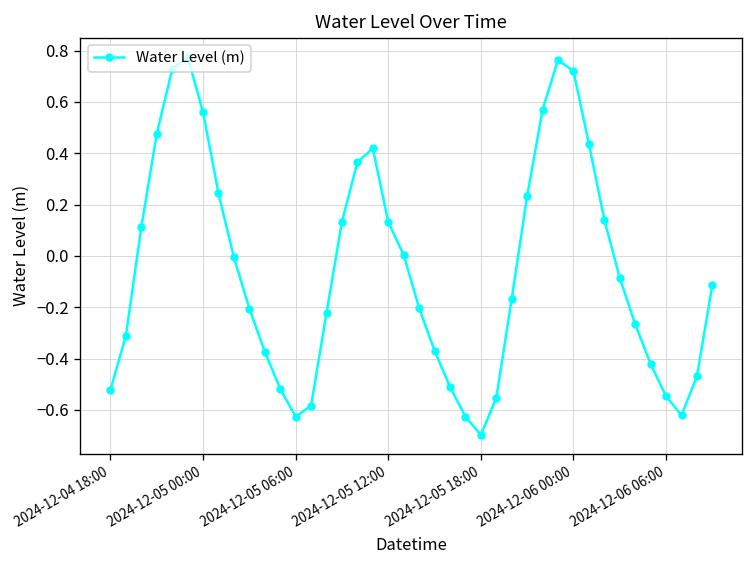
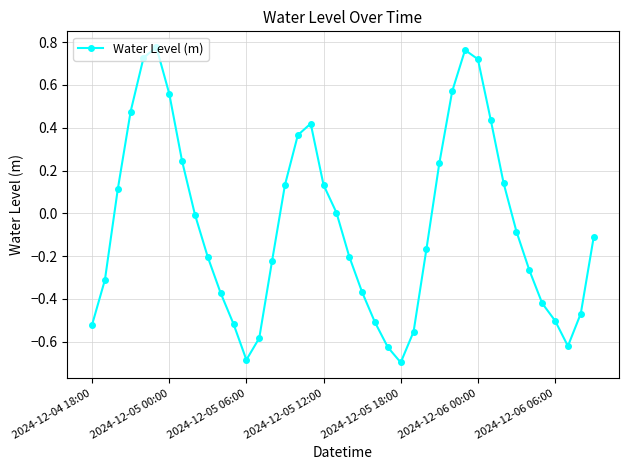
2024-12-05 06:00: -0.63 -> -0.69
2024-12-06 06:00: -0.55 -> -0.50
